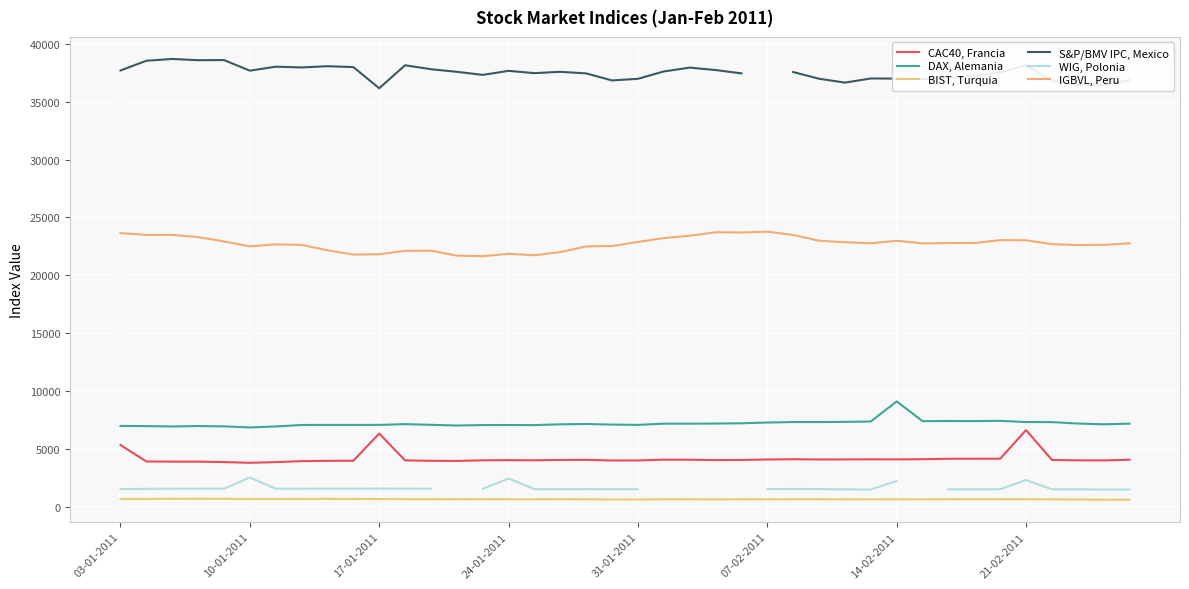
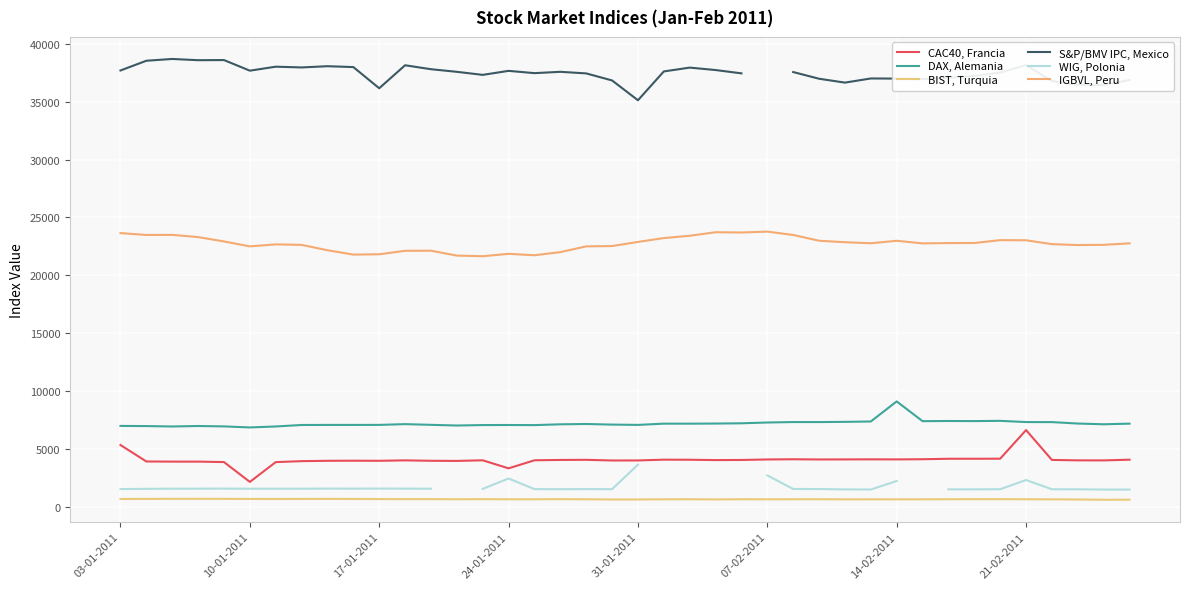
CAC40, Francia, 10-01-2011: 3800 -> 2200
WIG, Polonia, 10-01-2011: 2500 -> 1600
CAC40, Francia, 17-01-2011: 6300 -> 4000
CAC40, Francia, 24-01-2011: 4000 -> 3300
S&P/BMV IPC, Mexico, 31-01-2011: 37000 -> 35100
WIG, Polonia, 31-01-2011: 1500 -> 3600
WIG, Polonia, 07-02-2011: 1500 -> 2700
